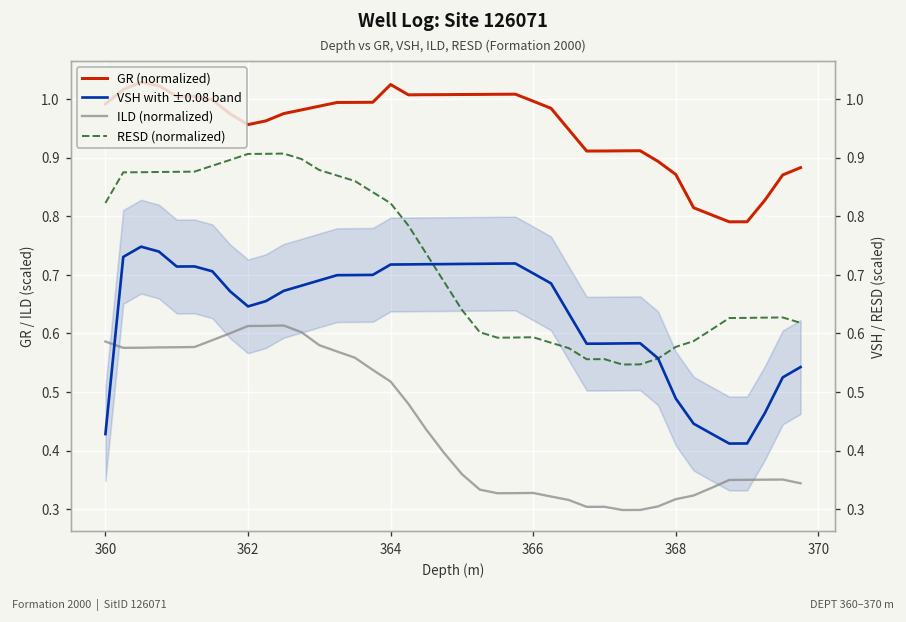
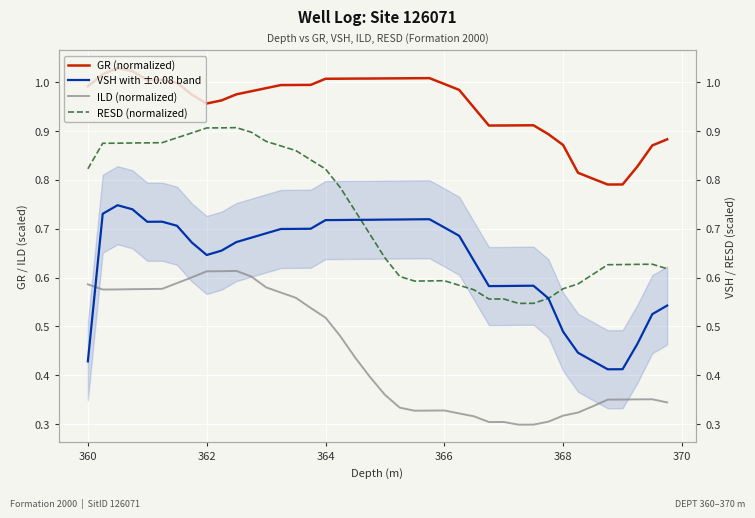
GR (normalized), 364: 1.02 -> 1.01
